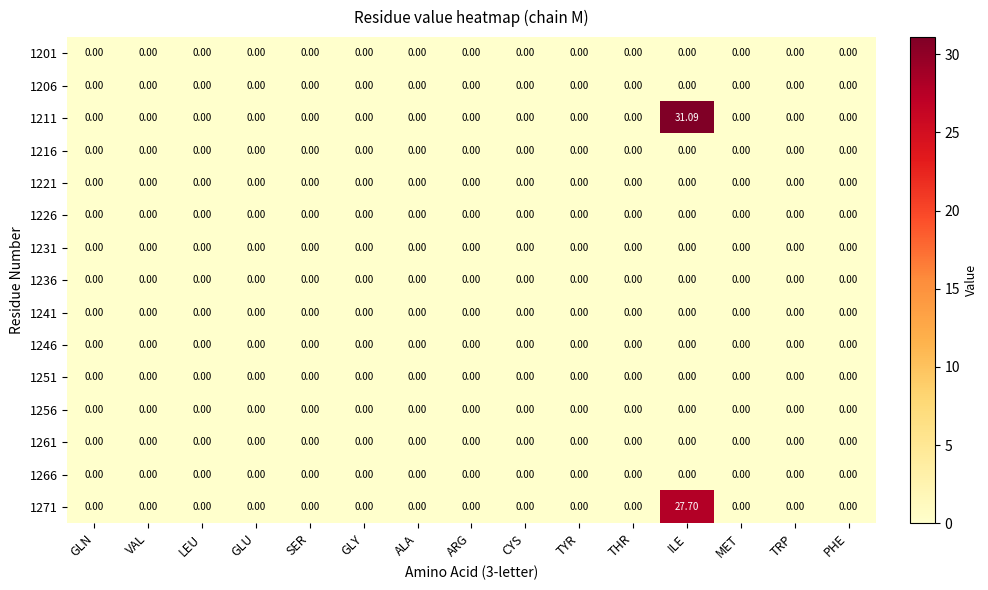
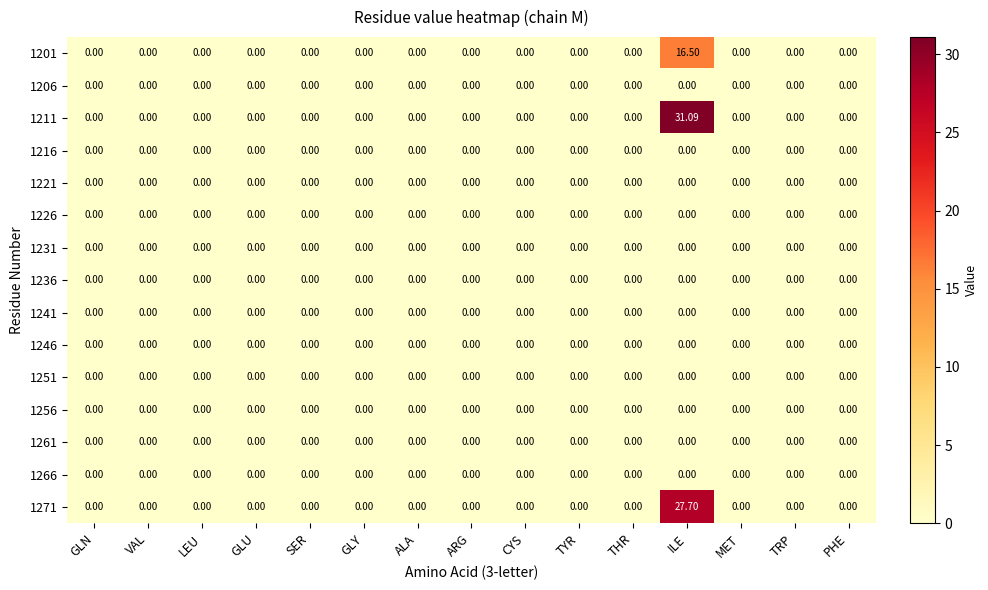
1201, ILE: 0.00 -> 16.50
